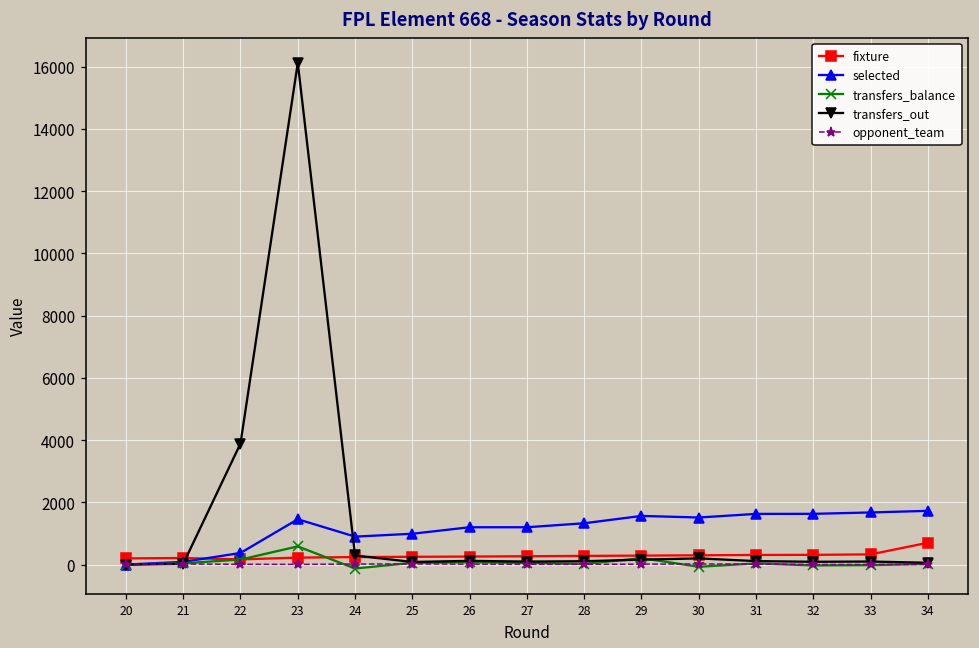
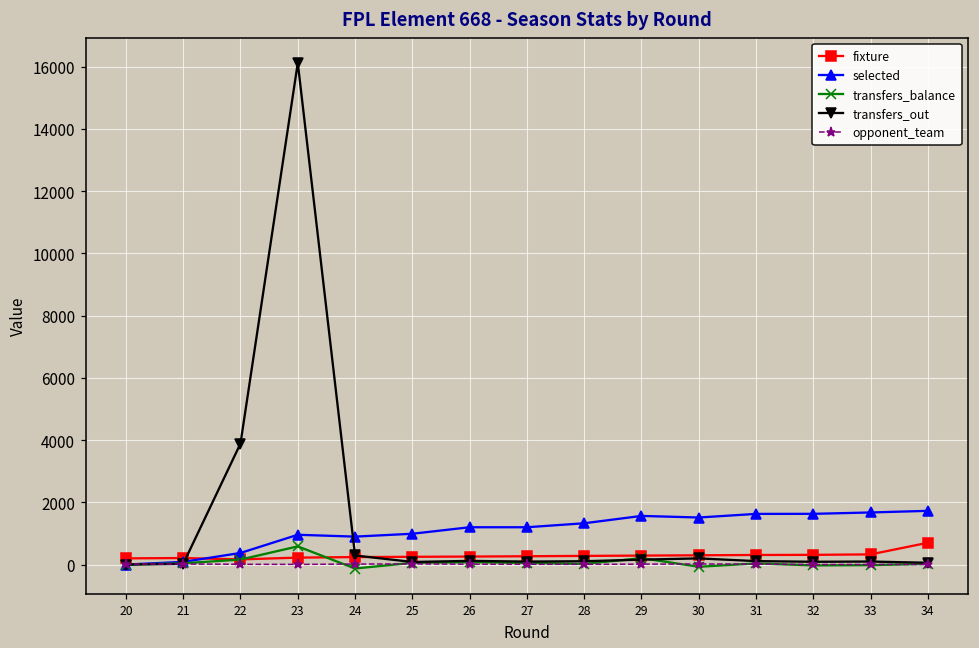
selected, 23: 1500 -> 1000
